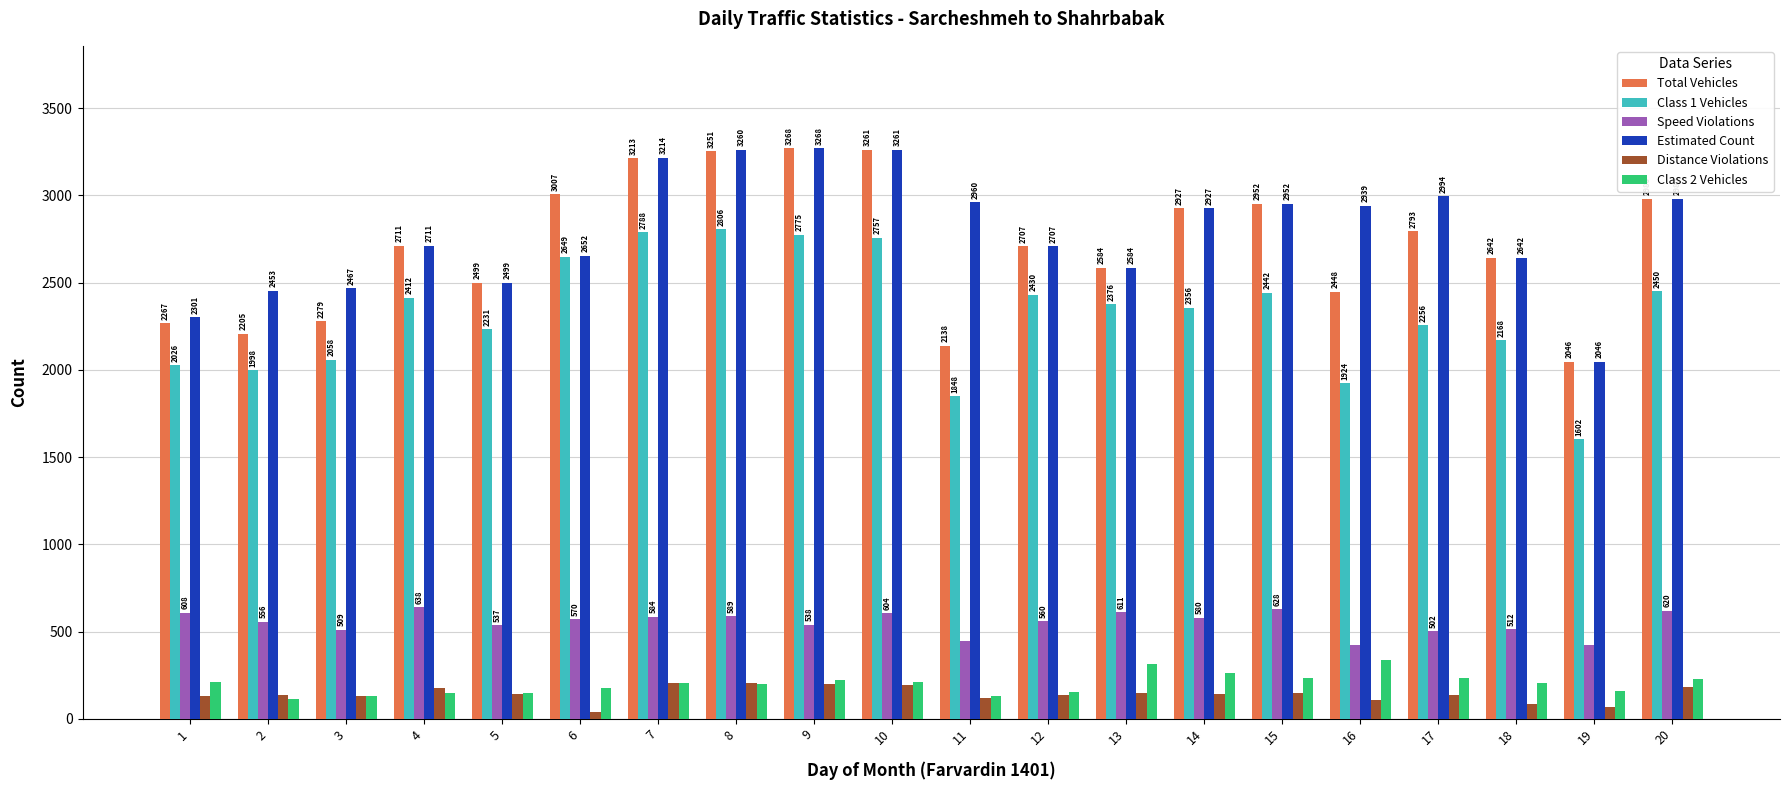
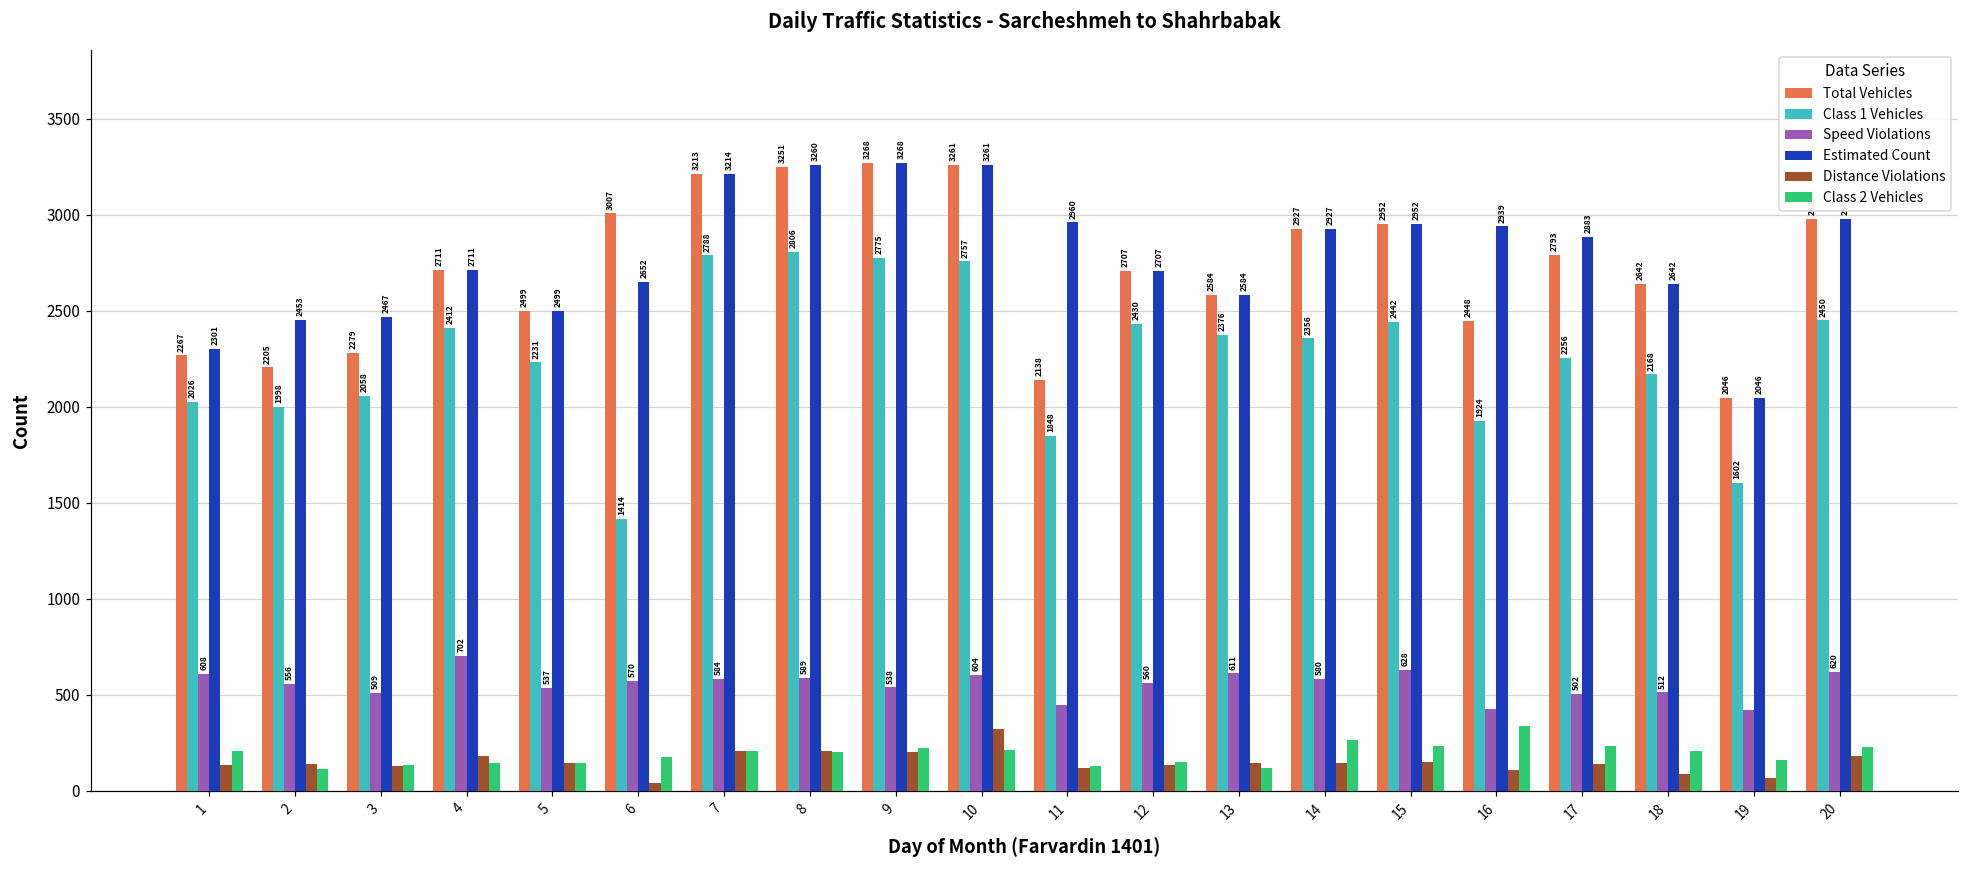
Speed Violations, 4: 638 -> 702
Class 1 Vehicles, 6: 2649 -> 1414
Distance Violations, 10: 190 -> 320
Class 2 Vehicles, 13: 310 -> 120
Estimated Count, 17: 2994 -> 2883
